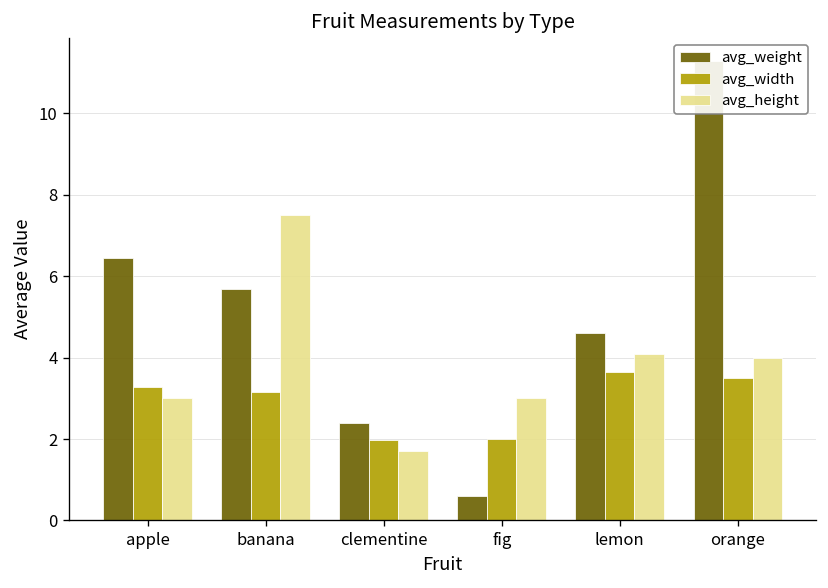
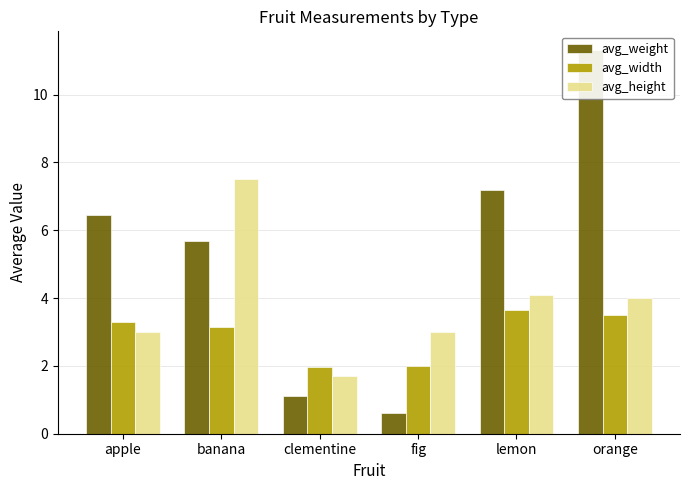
avg_weight, clementine: 2.4 -> 1.1
avg_weight, lemon: 4.6 -> 7.2
